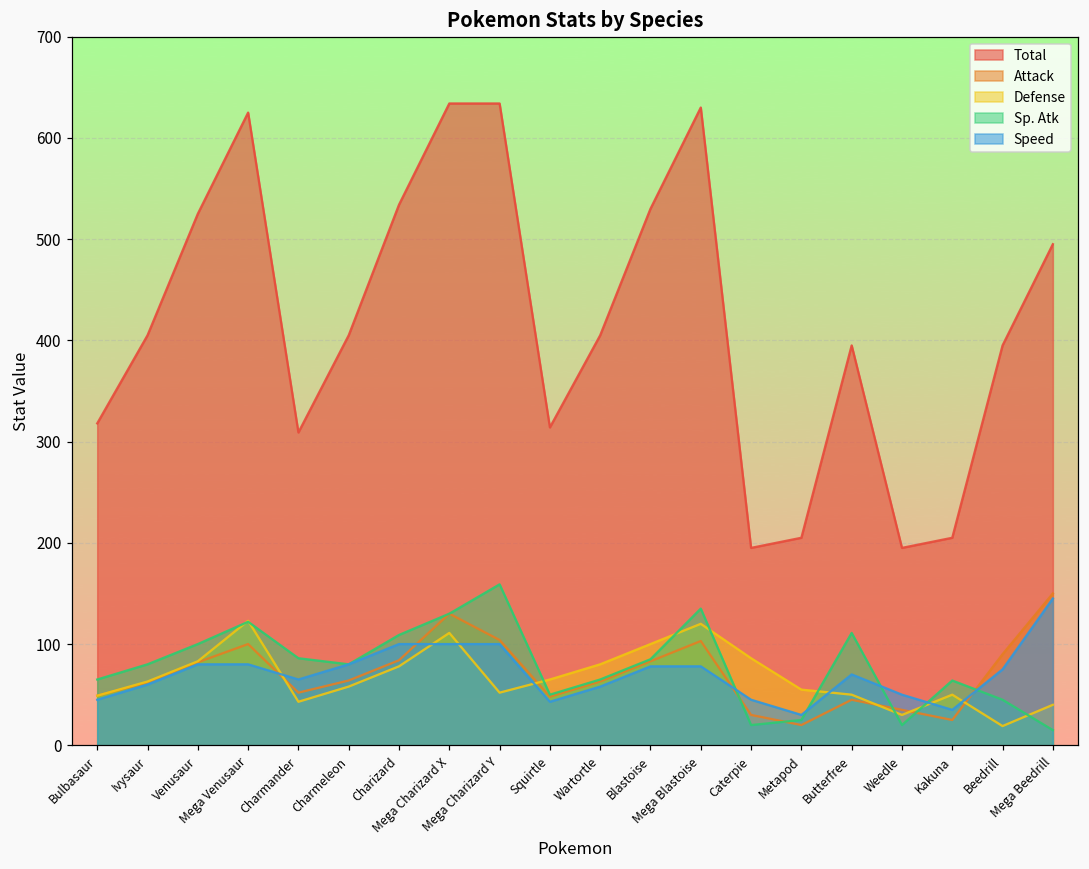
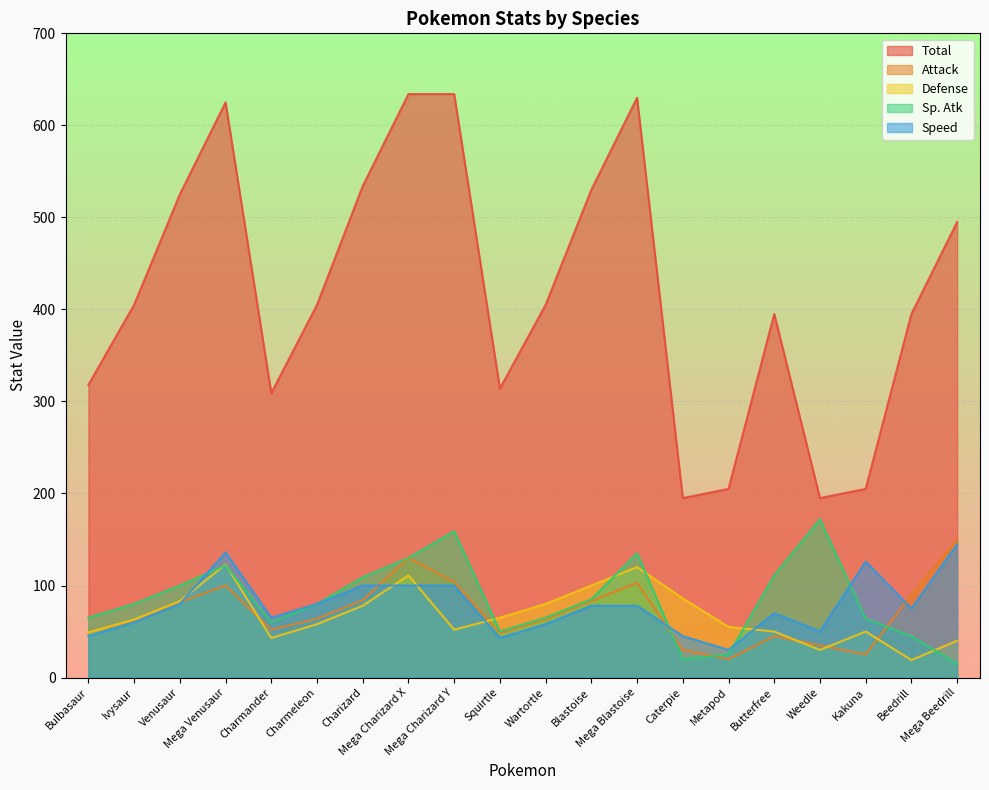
Speed, Mega Venusaur: 80 -> 140
Sp. Atk, Charmander: 90 -> 60
Sp. Atk, Weedle: 20 -> 170
Speed, Kakuna: 40 -> 130
